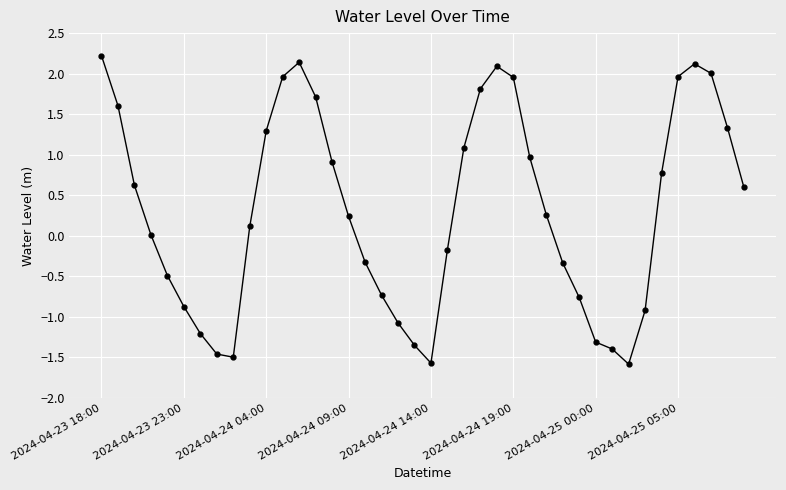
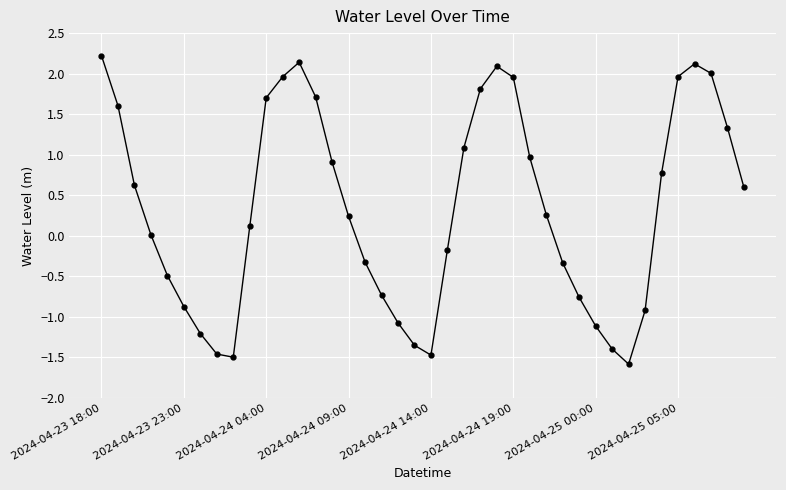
2024-04-24 04:00: 1.3 -> 1.7
2024-04-24 14:00: -1.6 -> -1.5
2024-04-25 00:00: -1.3 -> -1.1
